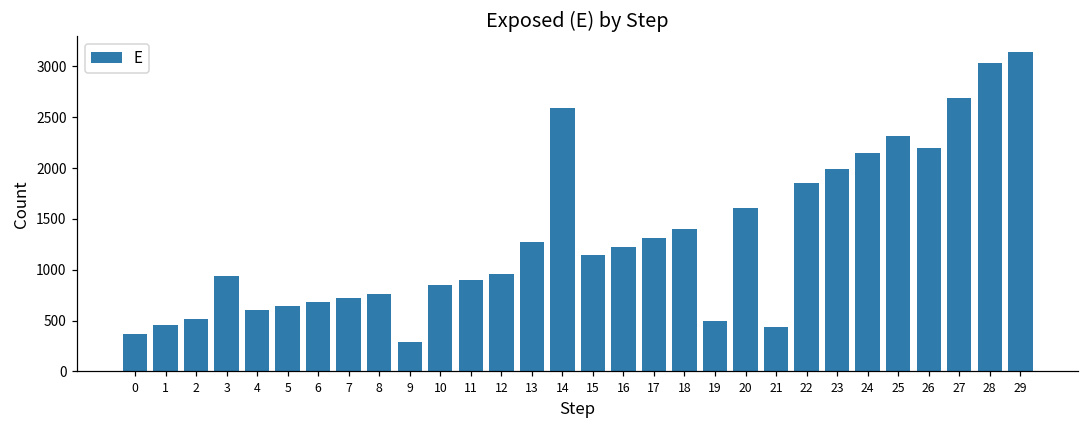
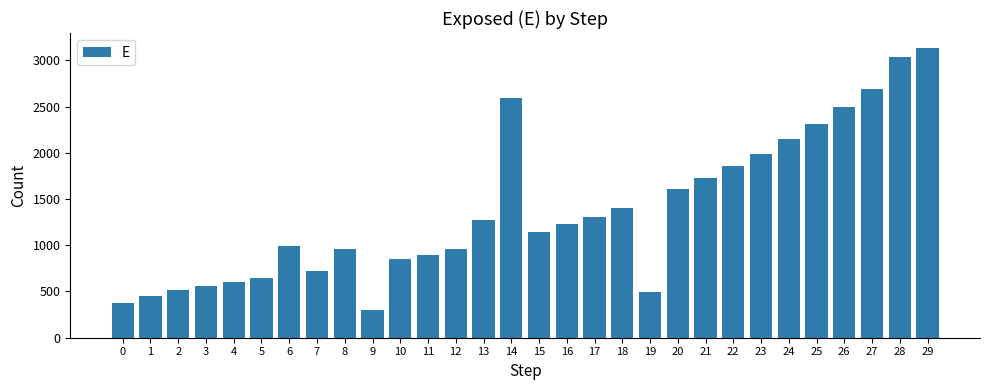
3: 900 -> 600
6: 700 -> 1000
8: 800 -> 1000
21: 400 -> 1700
26: 2200 -> 2500
